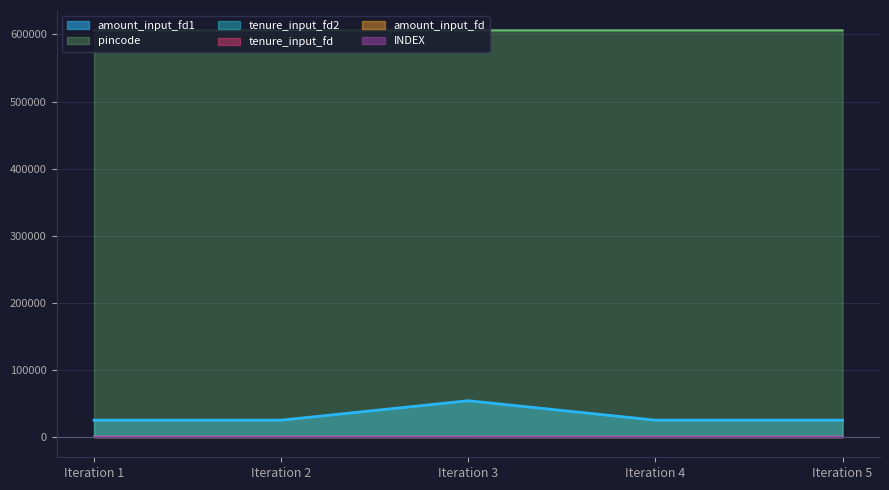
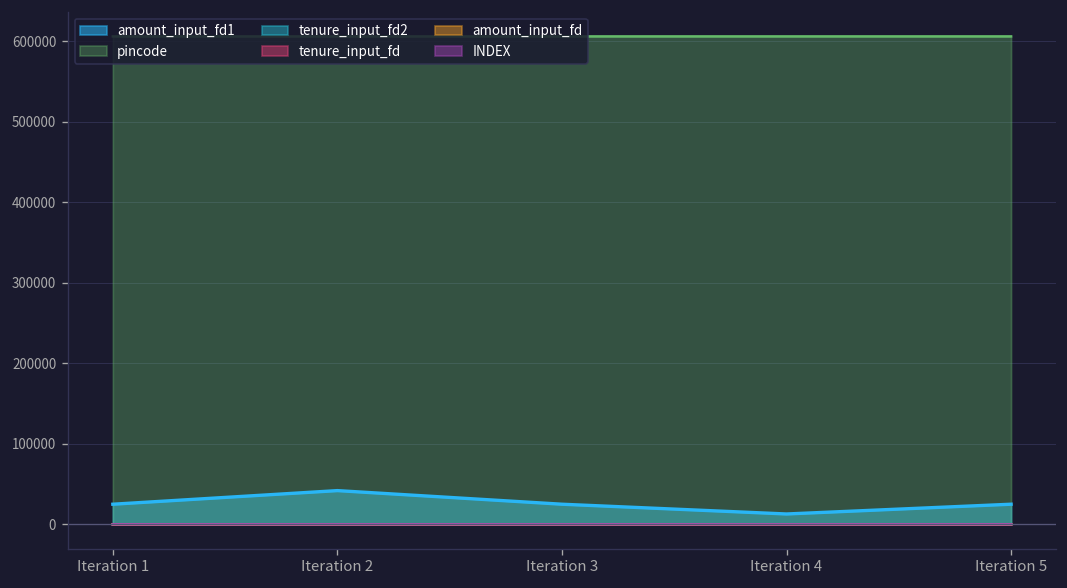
amount_input_fd1, Iteration 2: 30000 -> 40000
amount_input_fd1, Iteration 3: 50000 -> 30000
amount_input_fd1, Iteration 4: 30000 -> 10000
